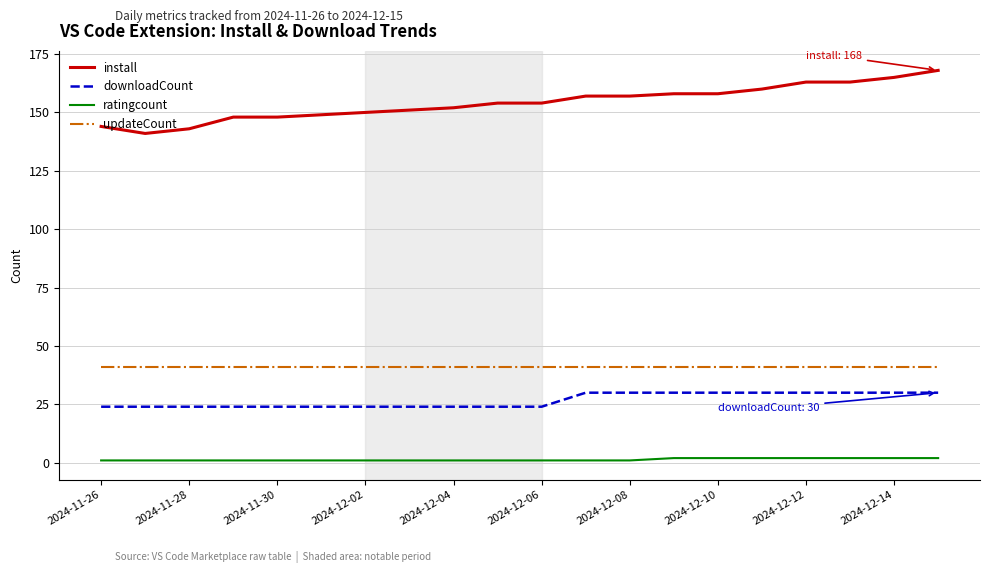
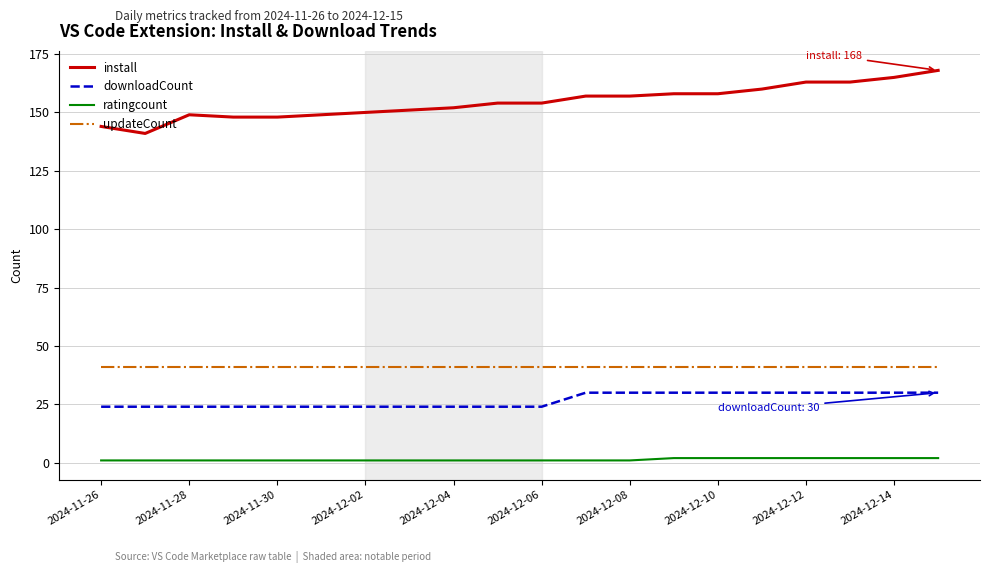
install, 2024-11-28: 143 -> 149
